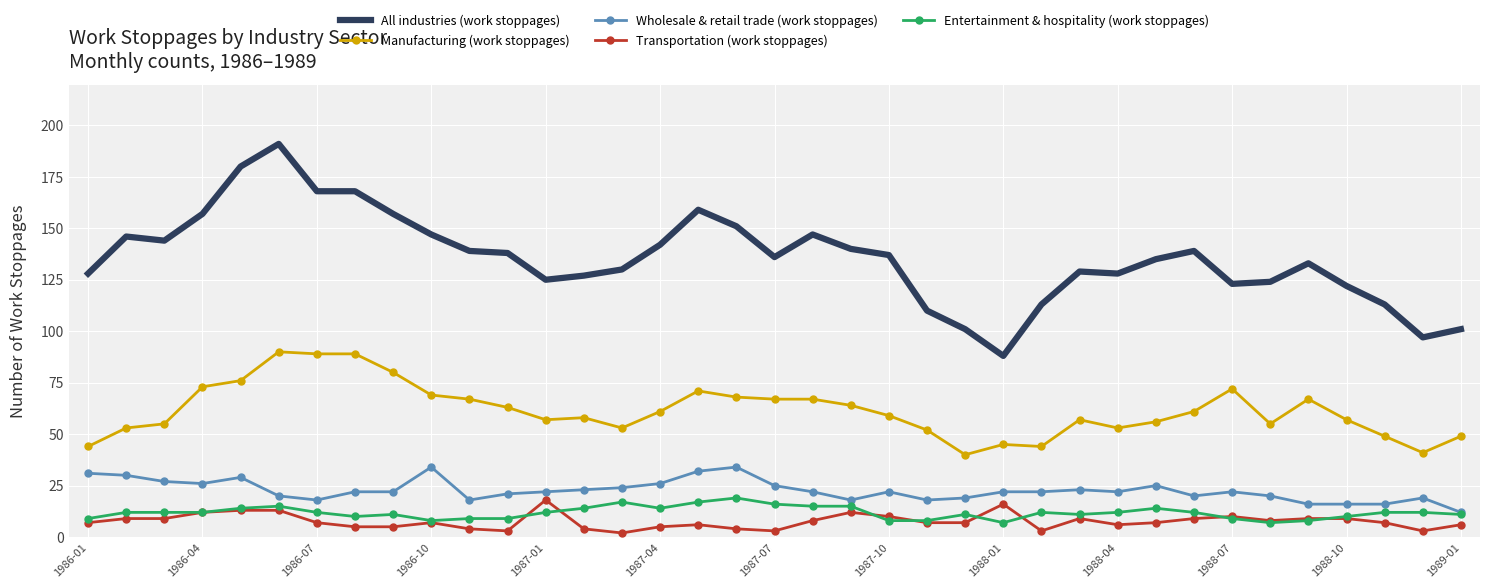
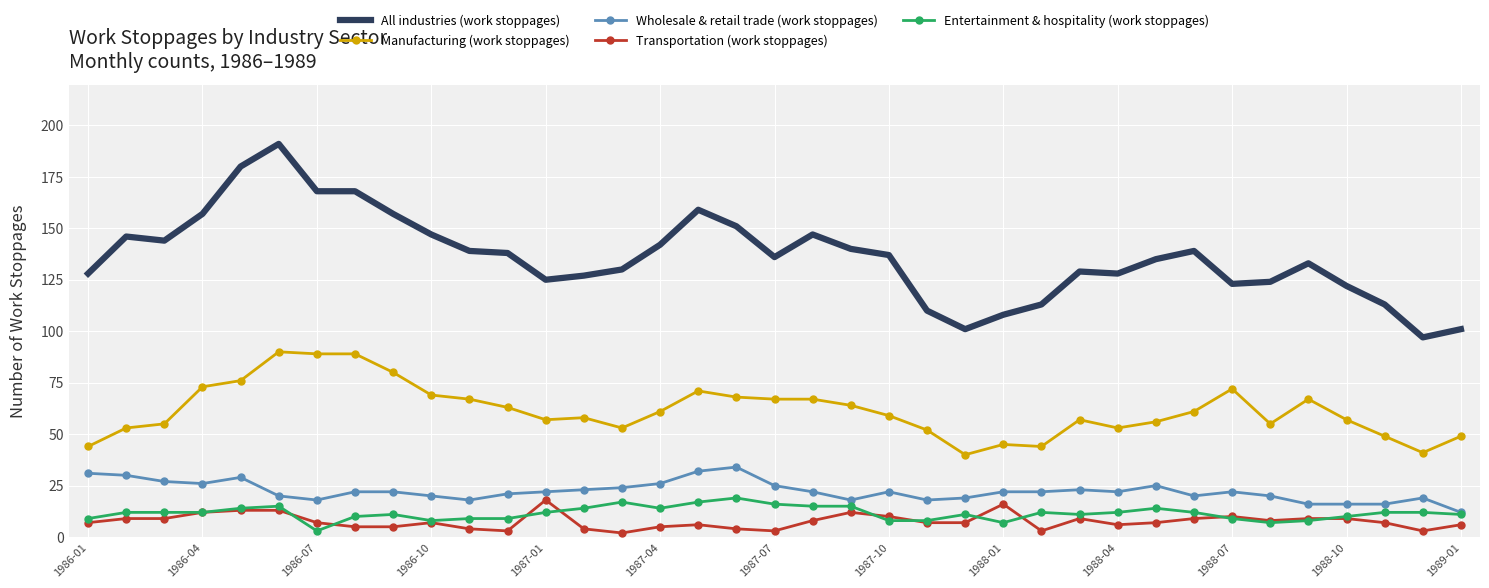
Entertainment & hospitality (work stoppages), 1986-07: 12 -> 3
Wholesale & retail trade (work stoppages), 1986-10: 34 -> 20
All industries (work stoppages), 1988-01: 88 -> 108
